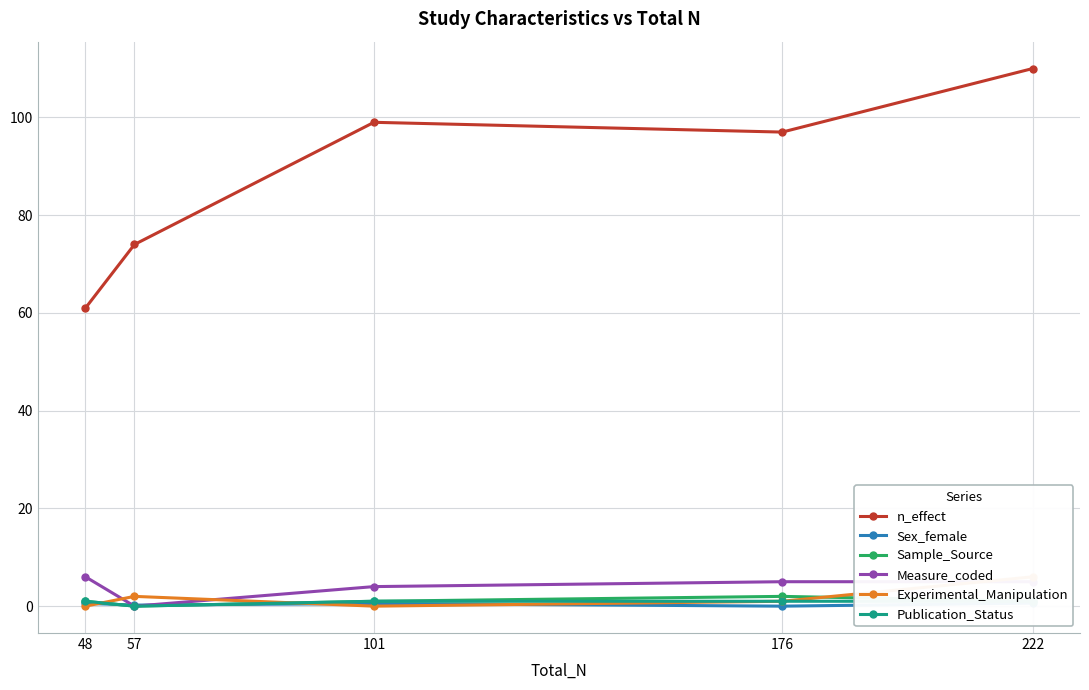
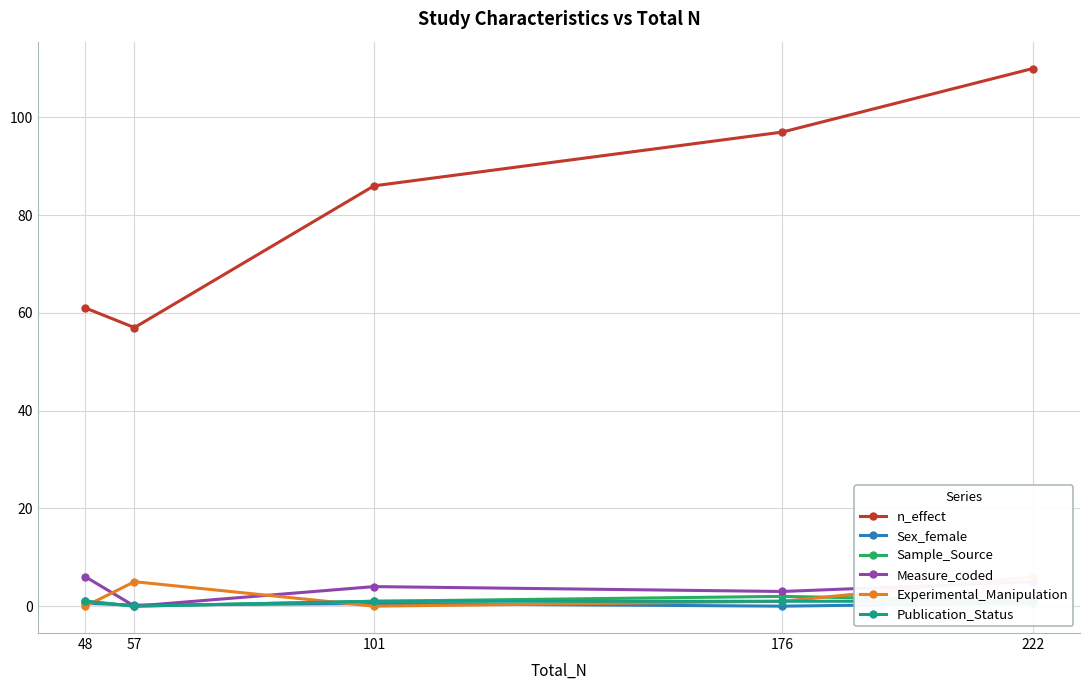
n_effect, 57: 74 -> 57
Experimental_Manipulation, 57: 2 -> 5
n_effect, 101: 99 -> 86
Measure_coded, 176: 5 -> 3
